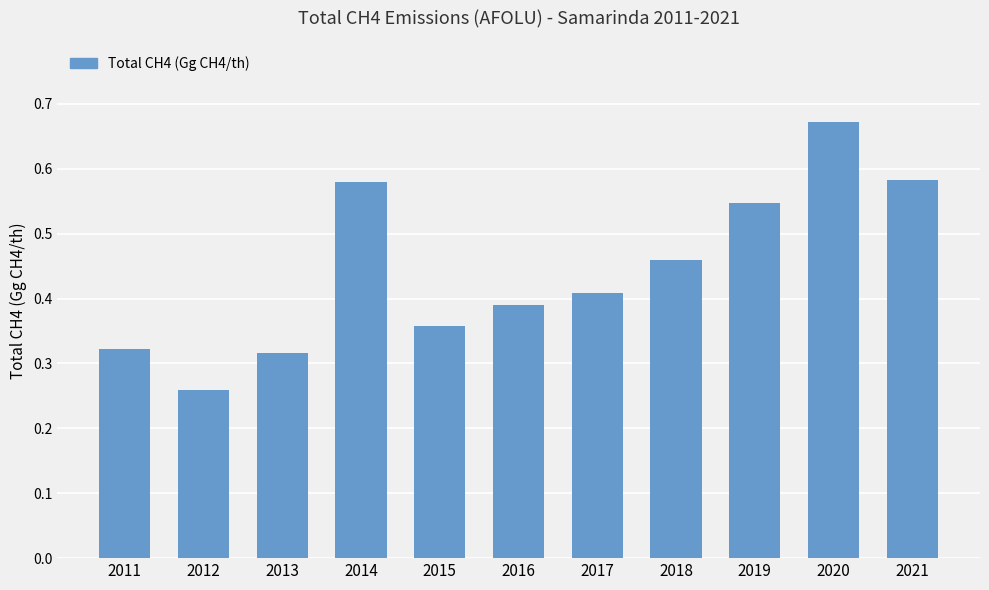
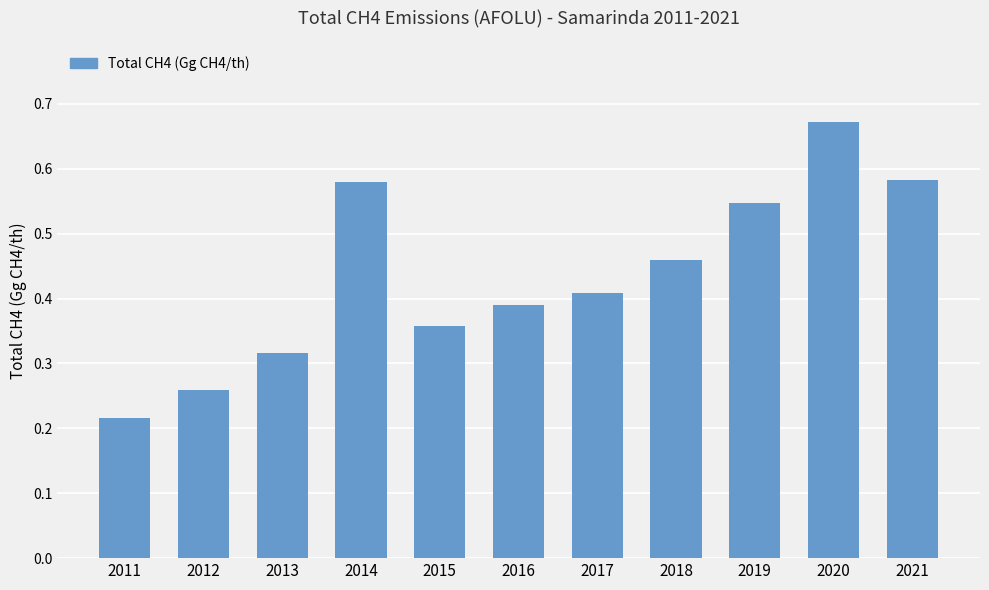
2011: 0.32 -> 0.22
